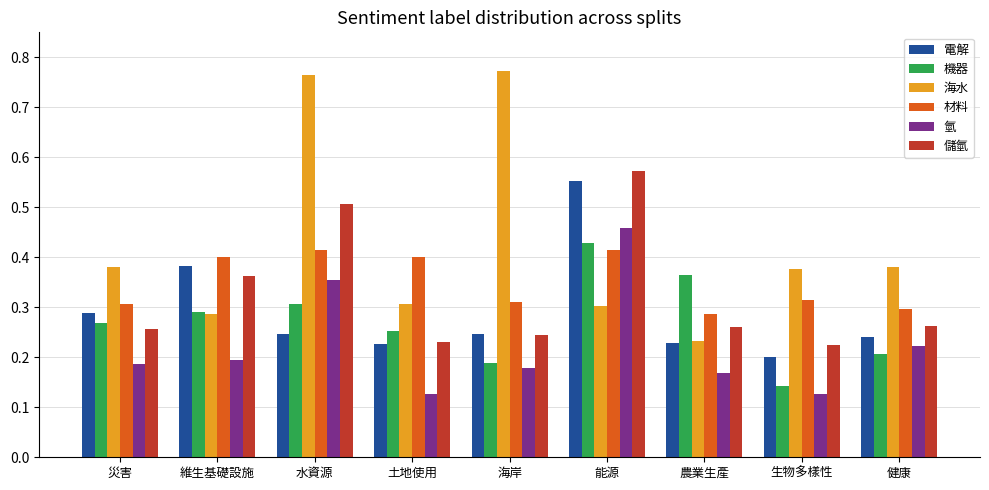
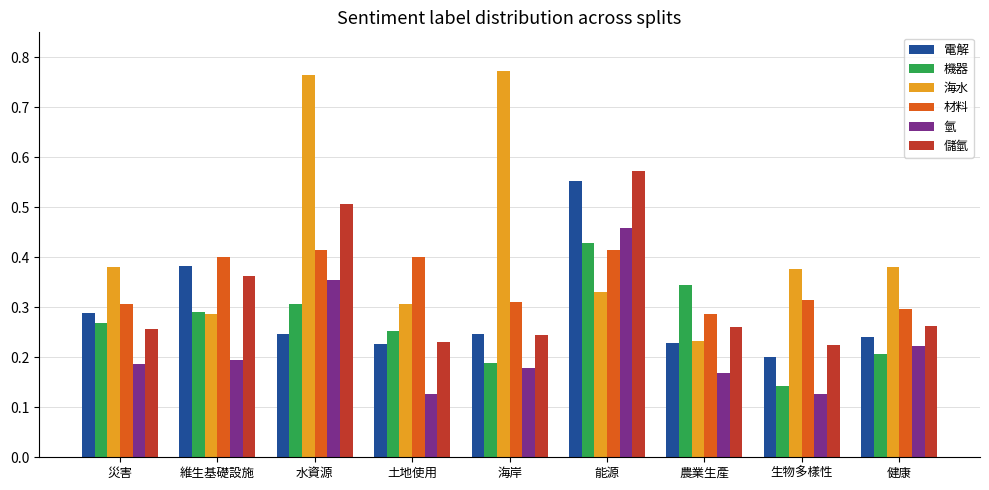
海水, 能源: 0.30 -> 0.33
機器, 農業生產: 0.36 -> 0.34
